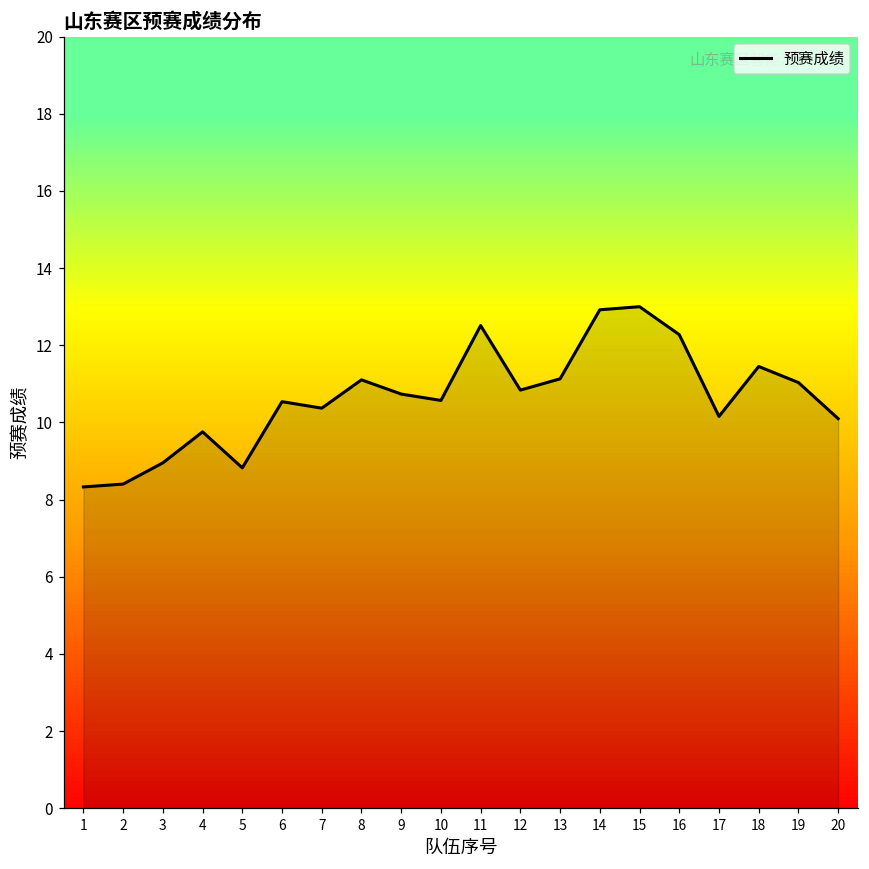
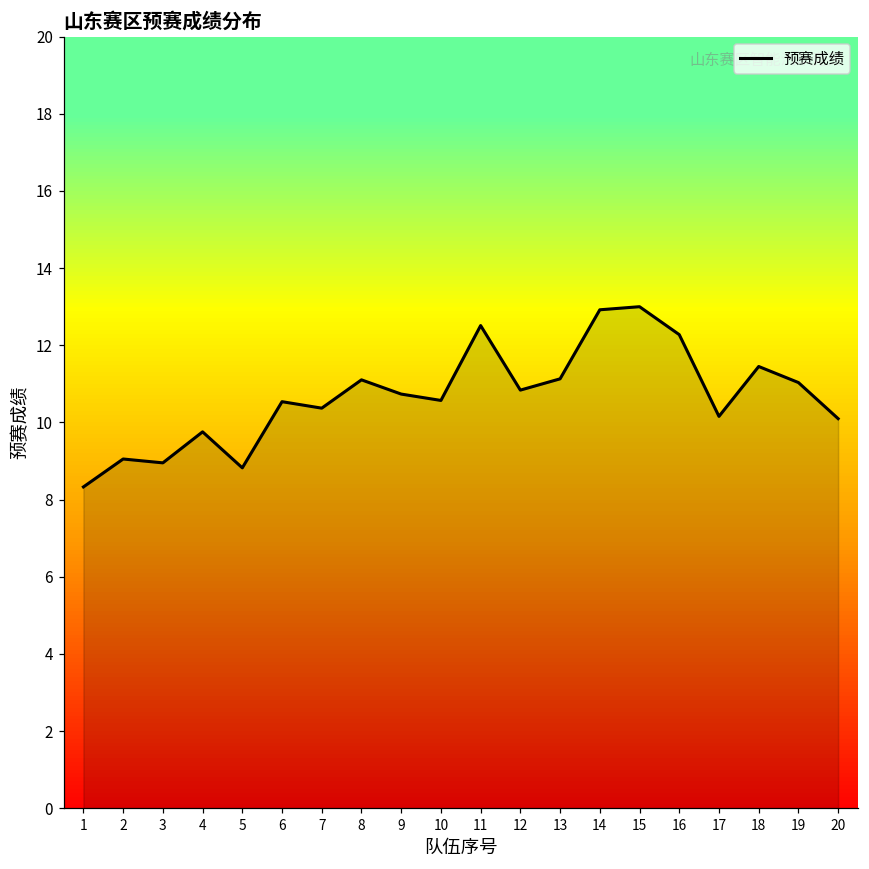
2: 8.4 -> 9.1
